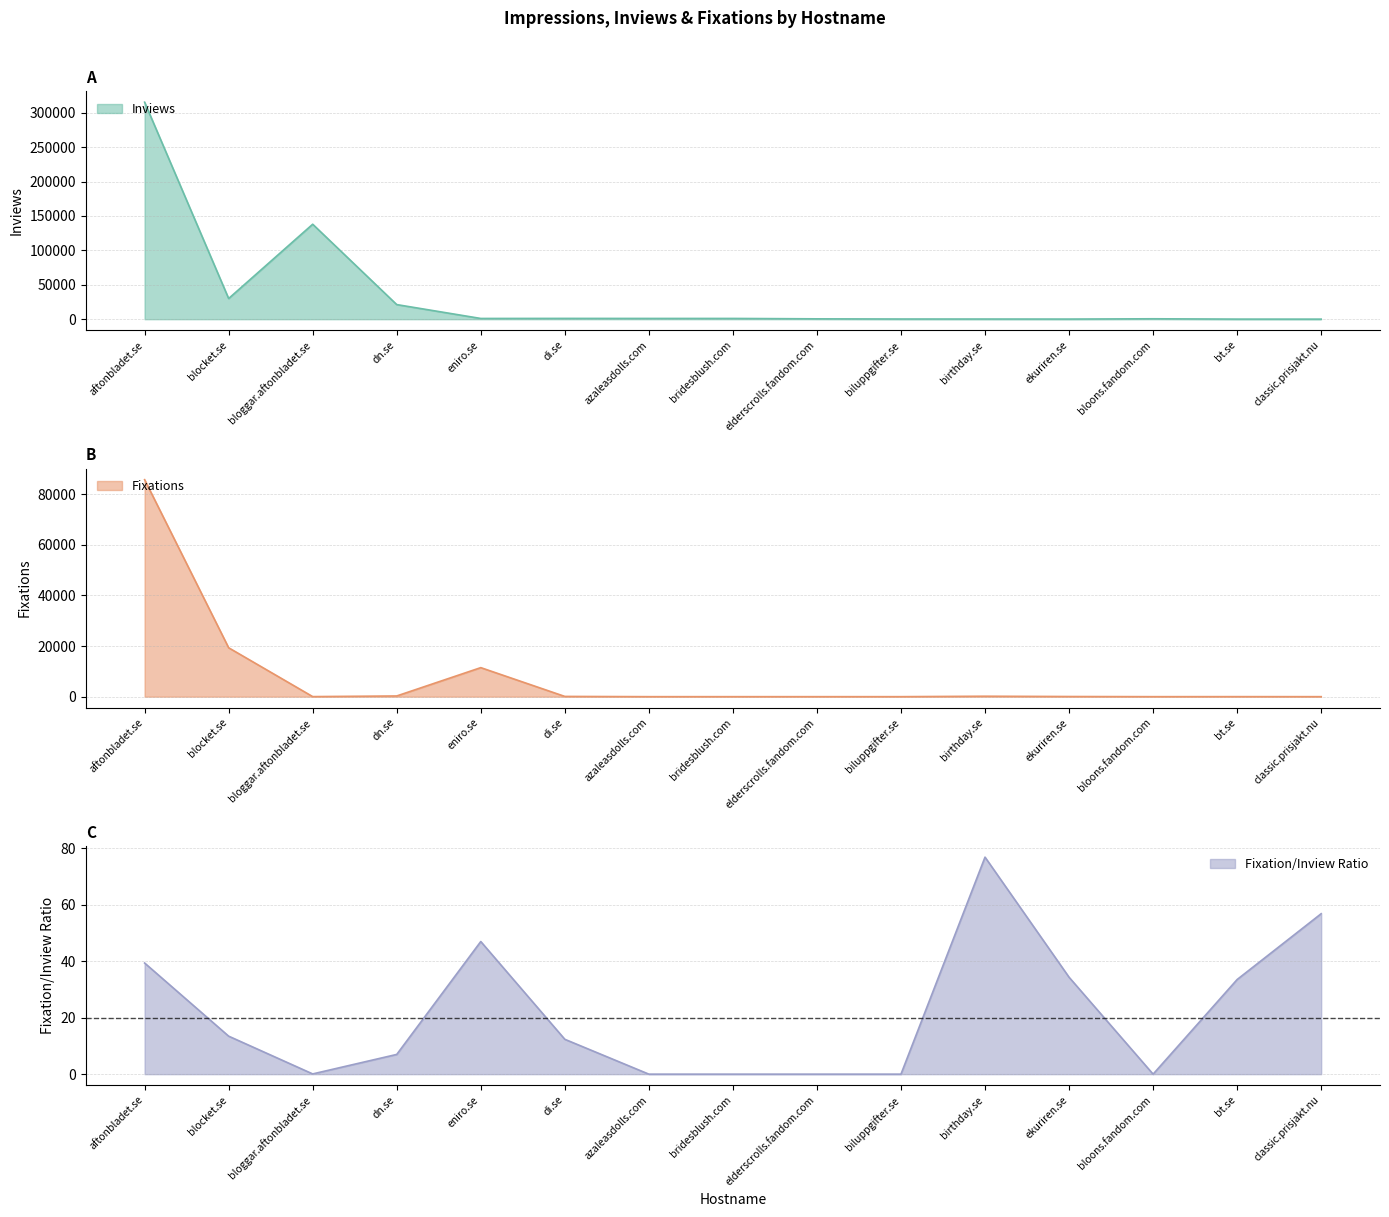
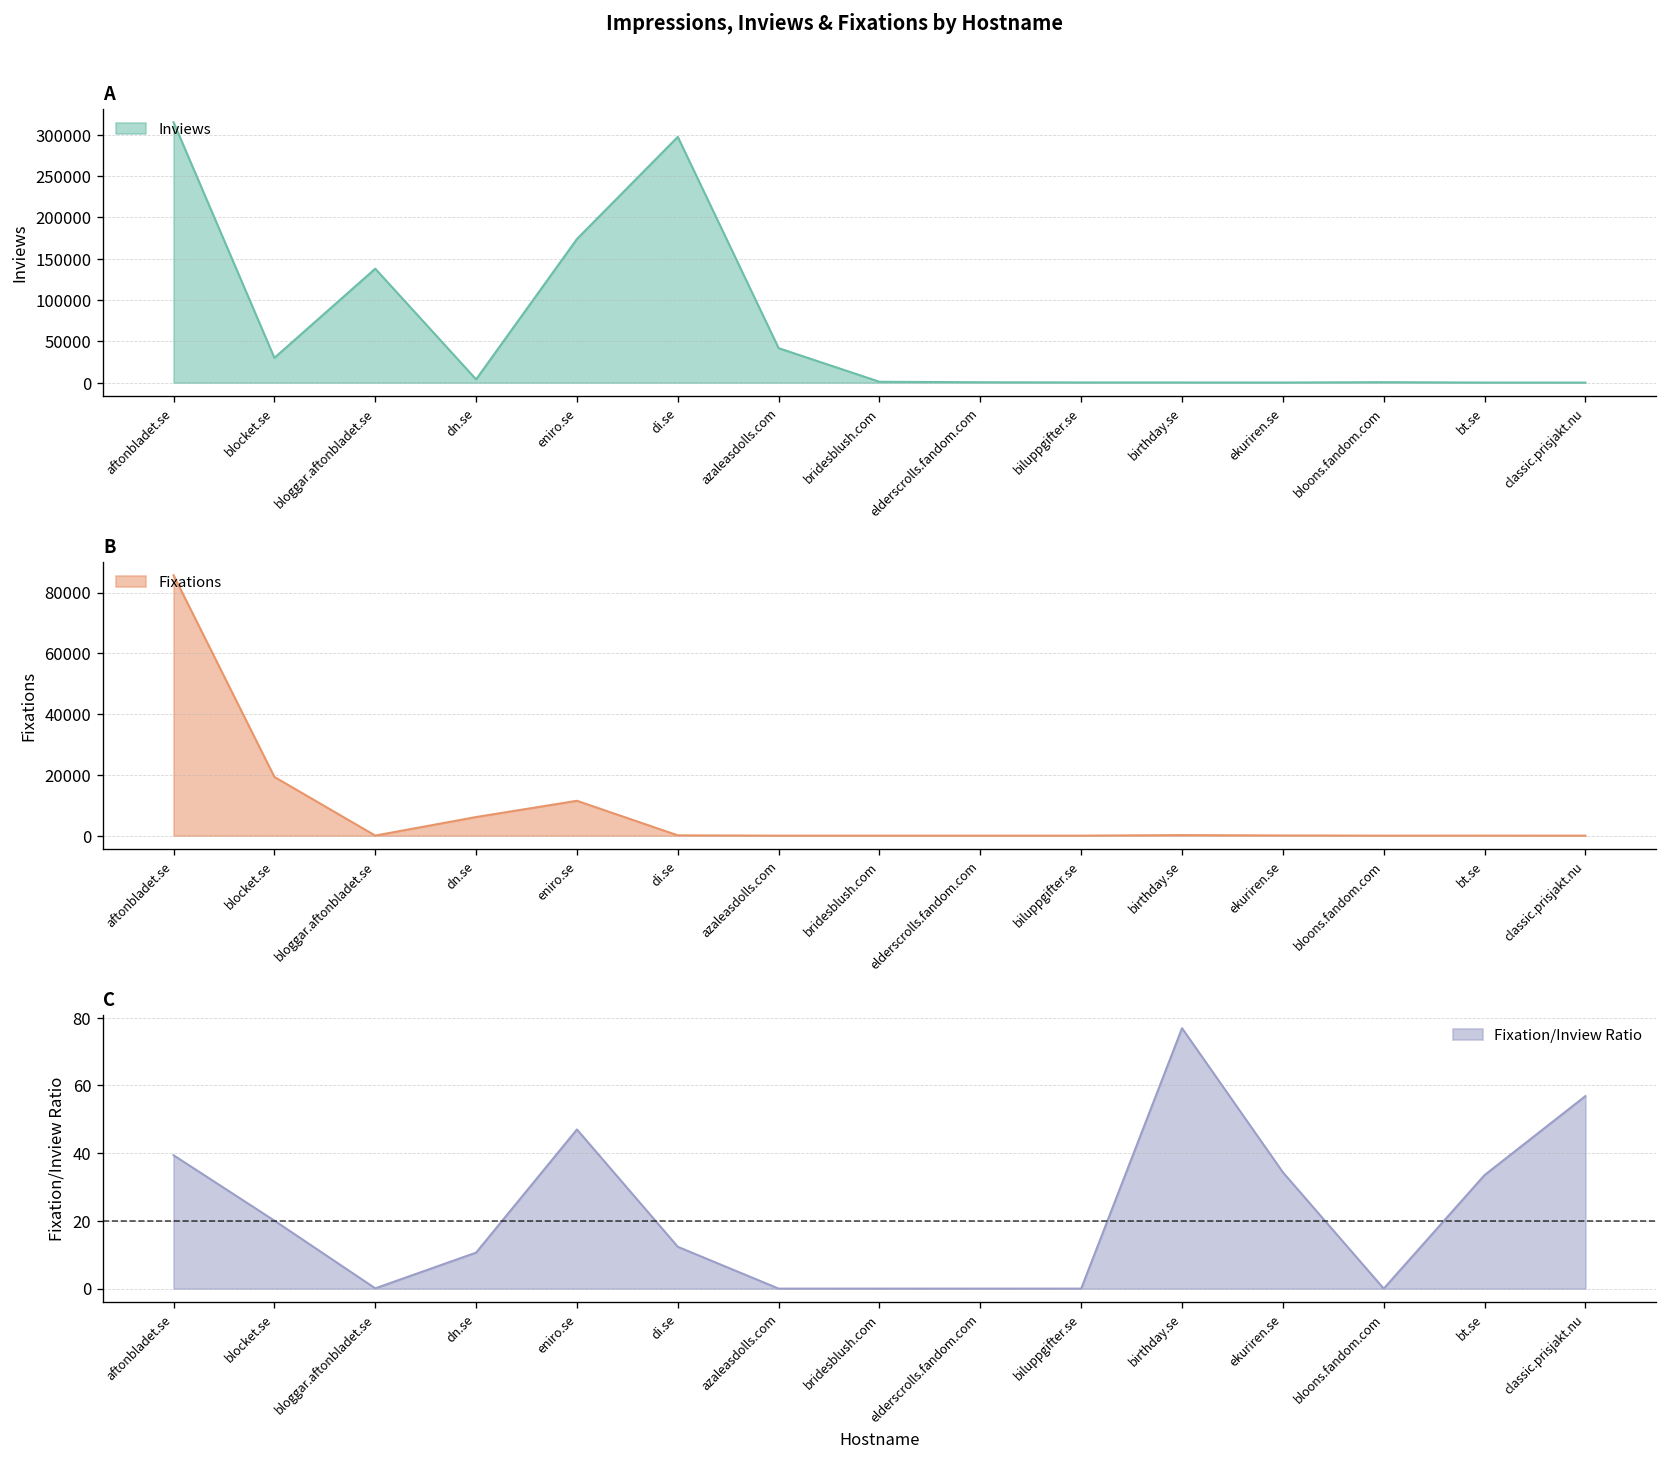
A, dn.se: 20000 -> 0
A, eniro.se: 0 -> 170000
A, di.se: 0 -> 300000
A, azaleasdolls.com: 0 -> 40000
B, dn.se: 0 -> 6000
C, blocket.se: 13 -> 20
C, dn.se: 7 -> 11
